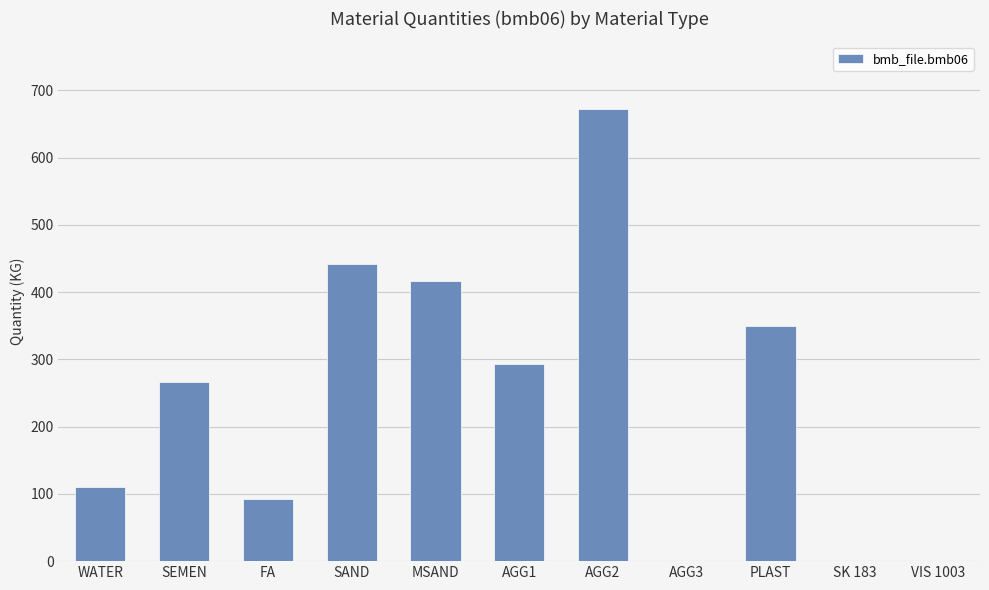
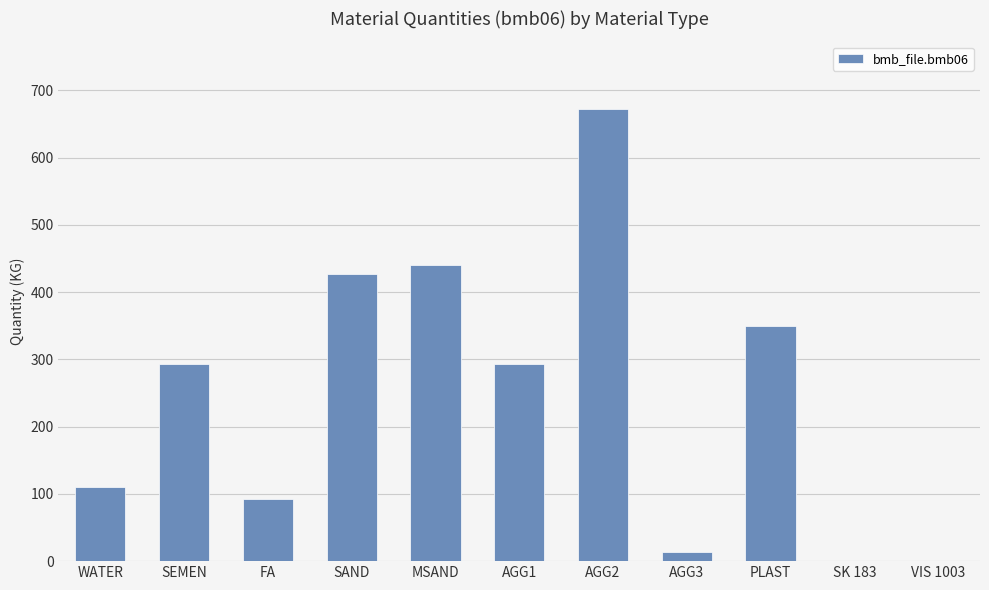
SEMEN: 270 -> 290
SAND: 440 -> 430
MSAND: 420 -> 440
AGG3: 0 -> 10
